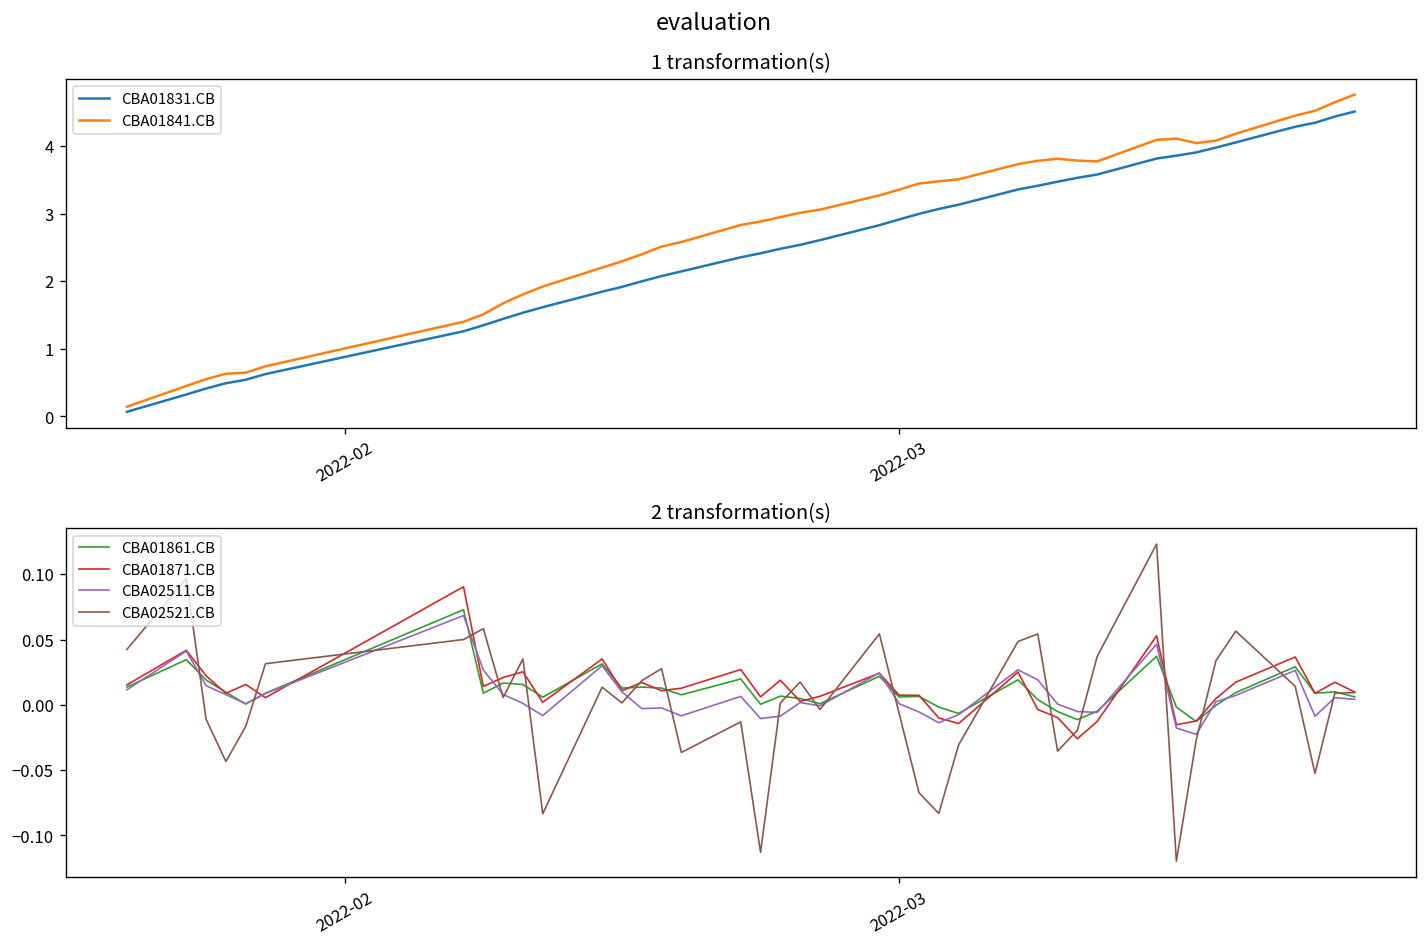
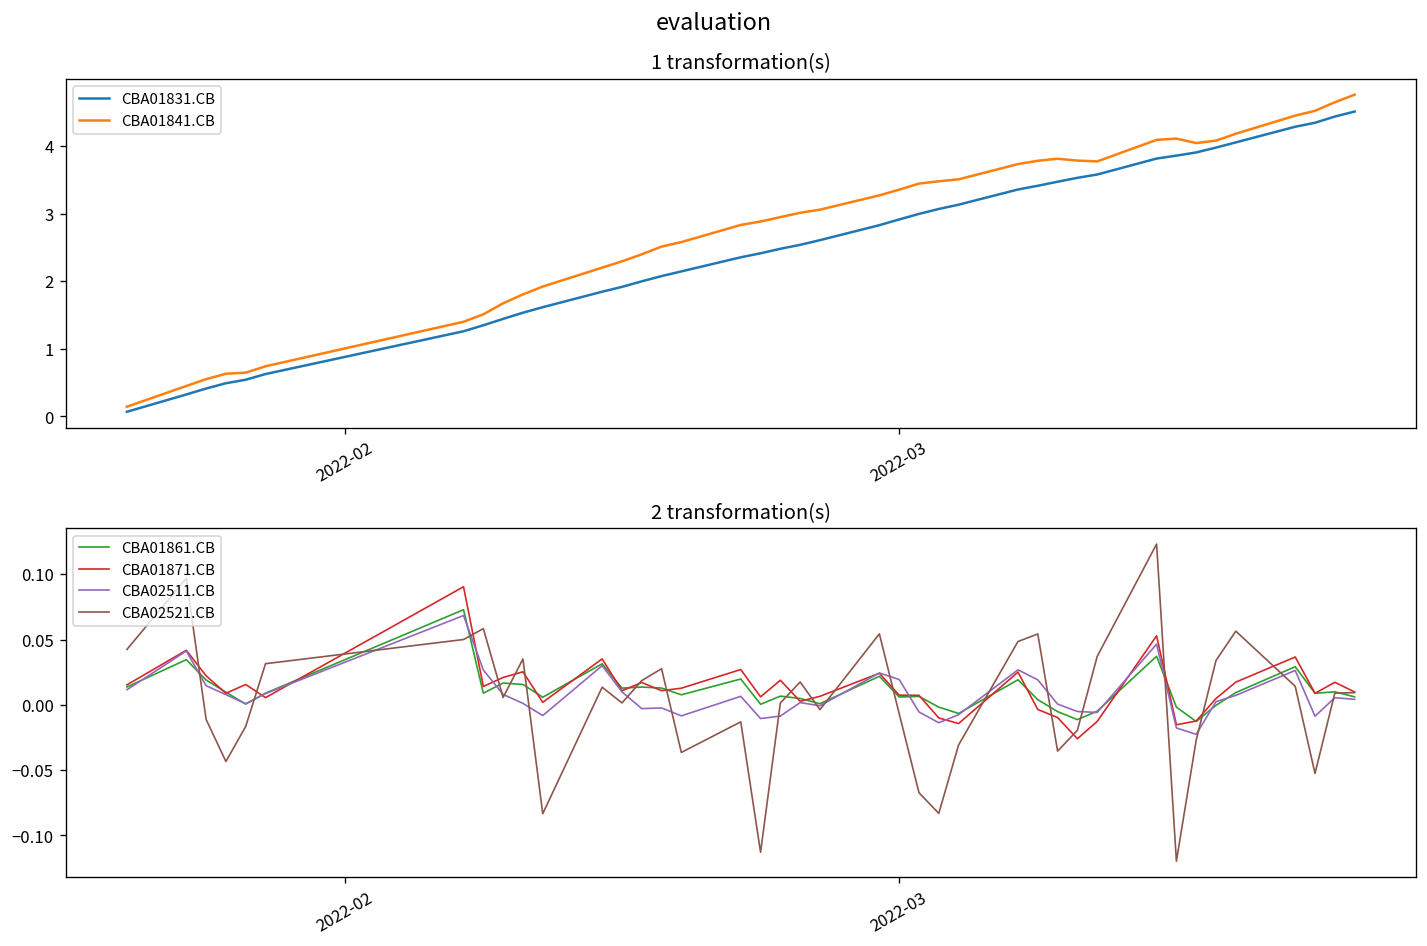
2 transformation(s), CBA02511.CB, 2022-03: 0.001 -> 0.019
